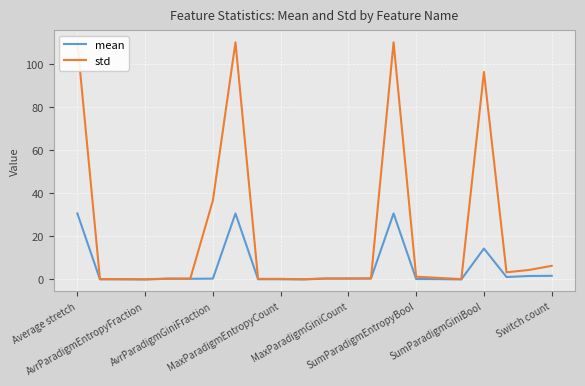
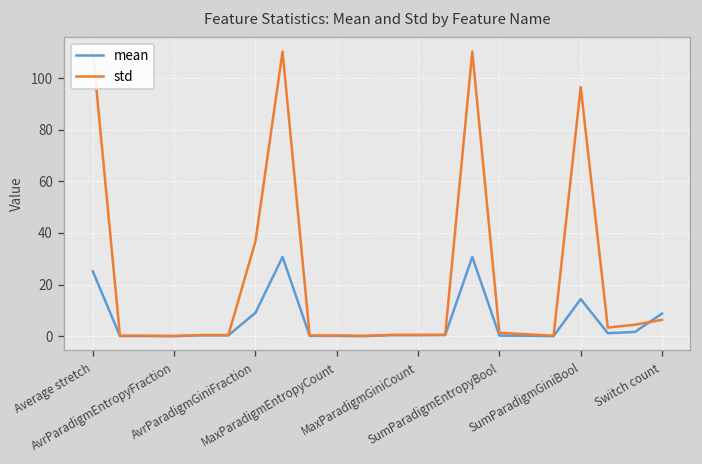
mean, Average stretch: 31 -> 25
mean, AvrParadigmGiniFraction: 0 -> 9
mean, Switch count: 2 -> 9
